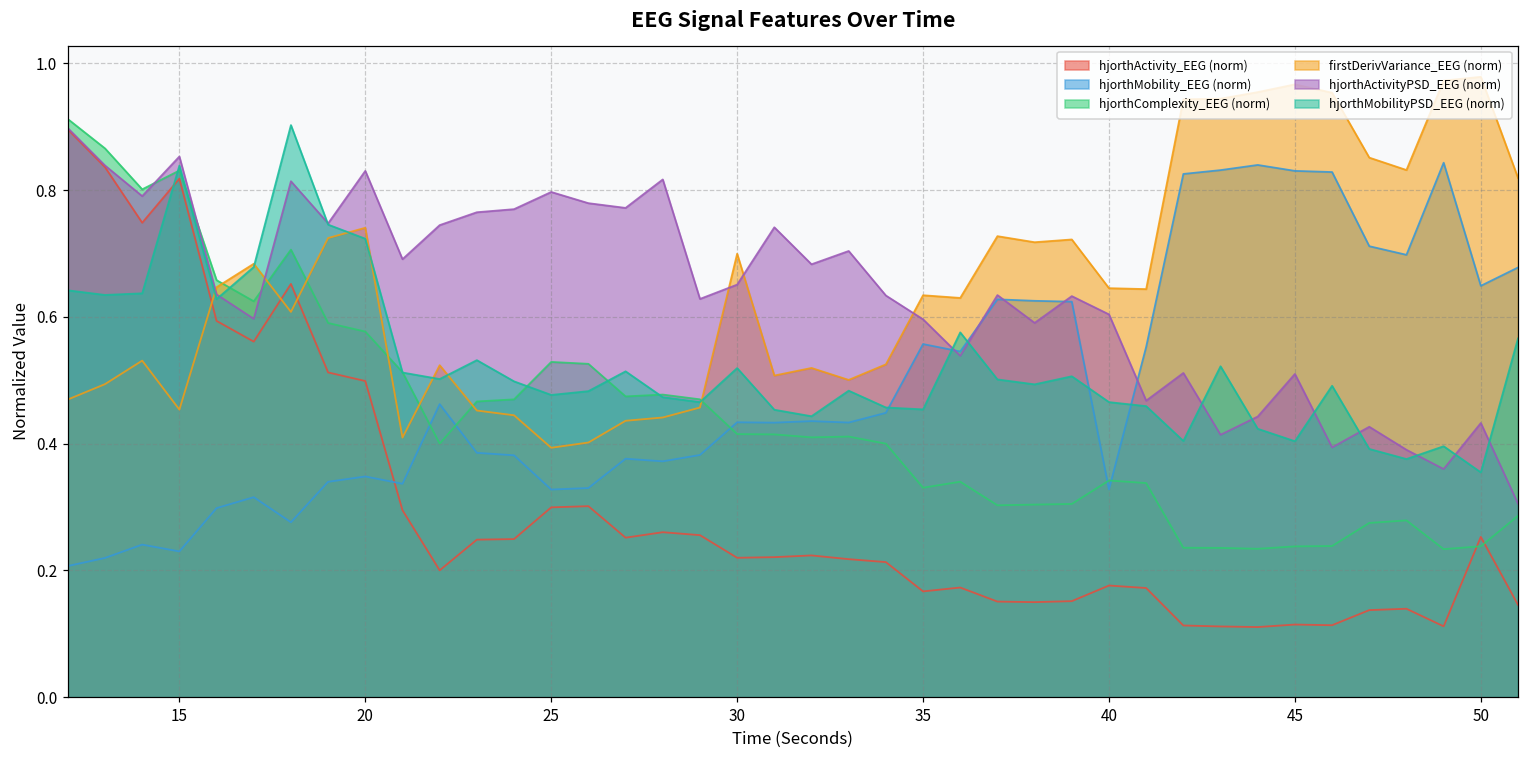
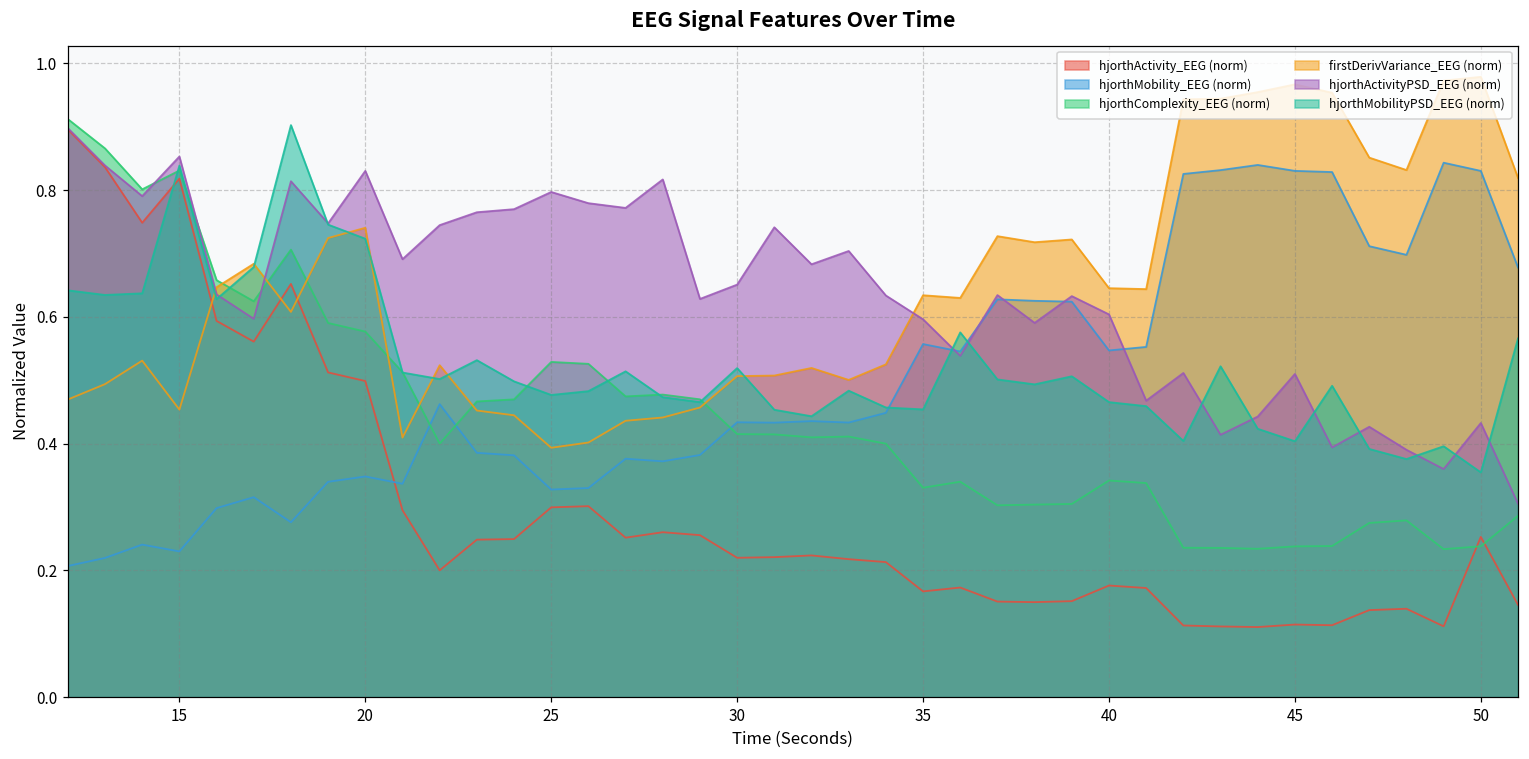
firstDerivVariance_EEG (norm), 30: 0.70 -> 0.51
hjorthMobility_EEG (norm), 40: 0.33 -> 0.55
hjorthMobility_EEG (norm), 50: 0.65 -> 0.83
